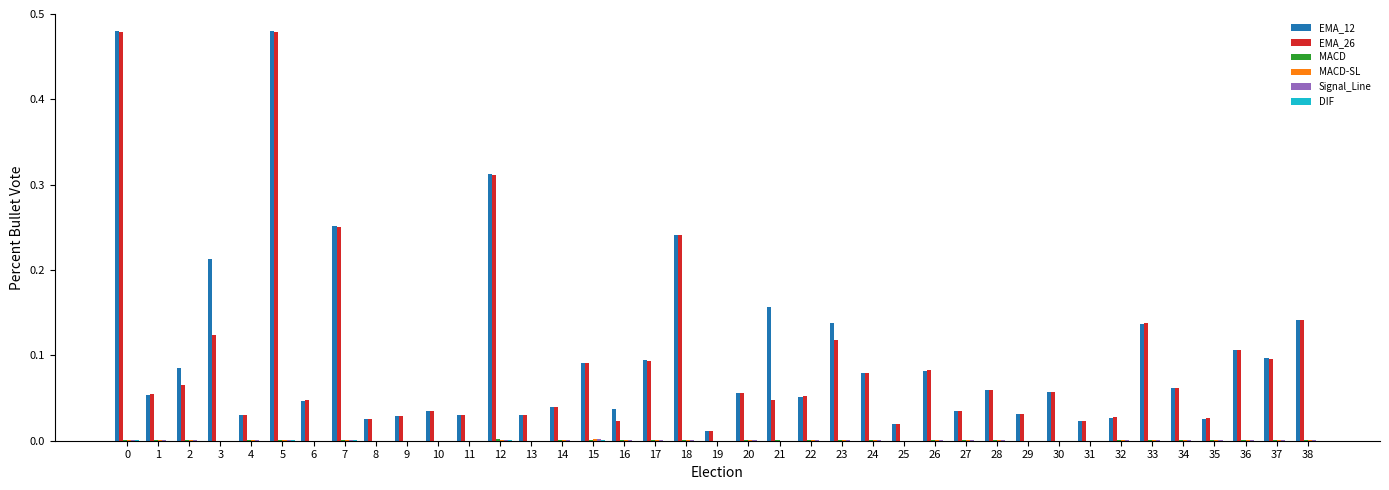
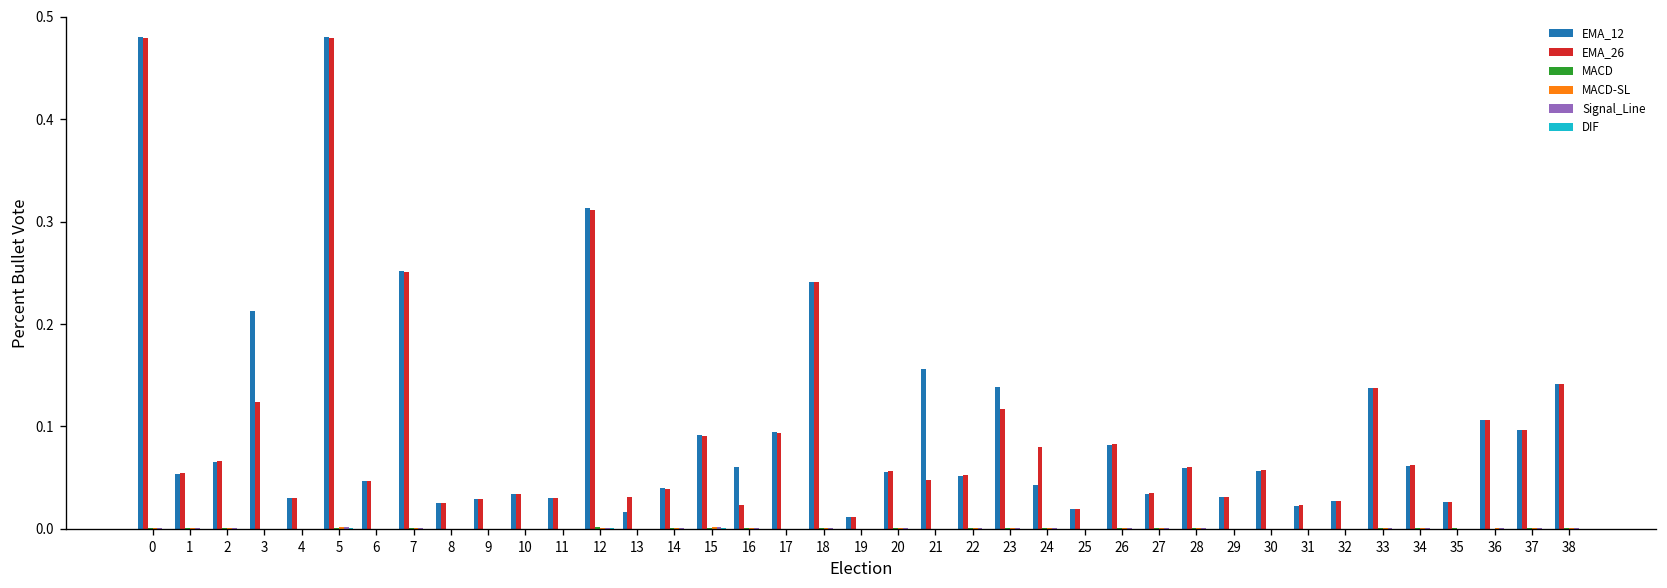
EMA_12, 2: 0.08 -> 0.07
EMA_12, 13: 0.03 -> 0.02
EMA_12, 16: 0.04 -> 0.06
EMA_12, 24: 0.08 -> 0.04
